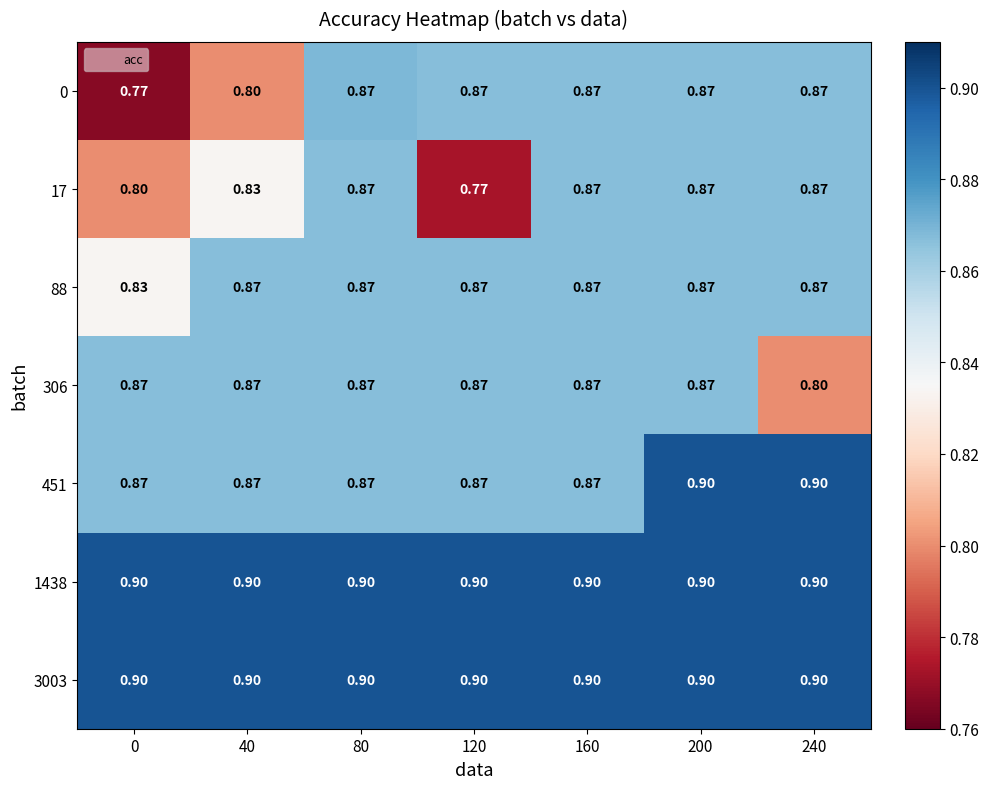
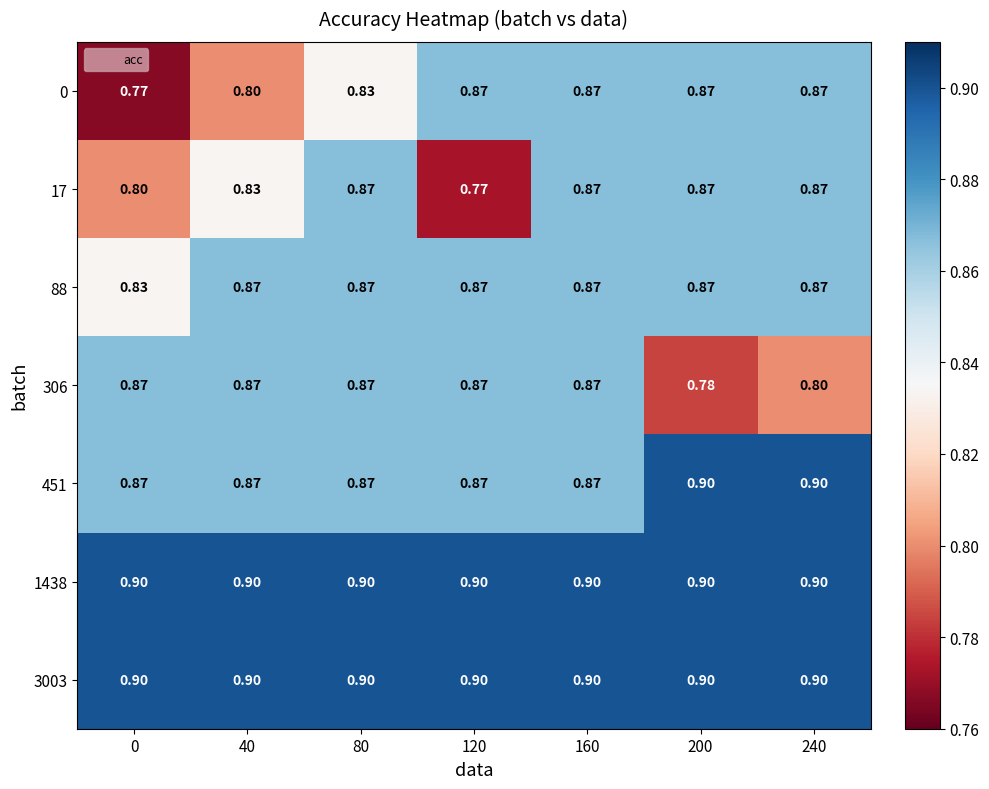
0, 80: 0.87 -> 0.83
306, 200: 0.87 -> 0.78
